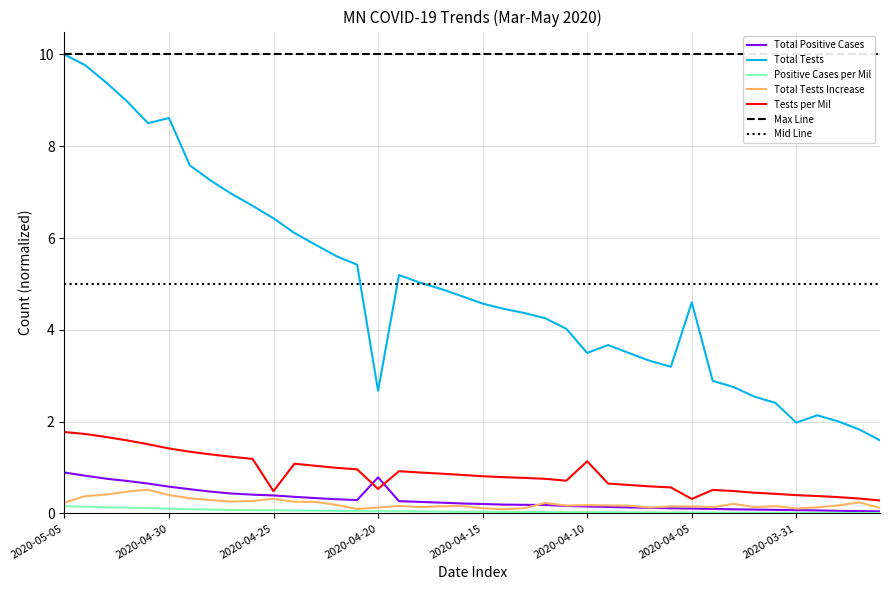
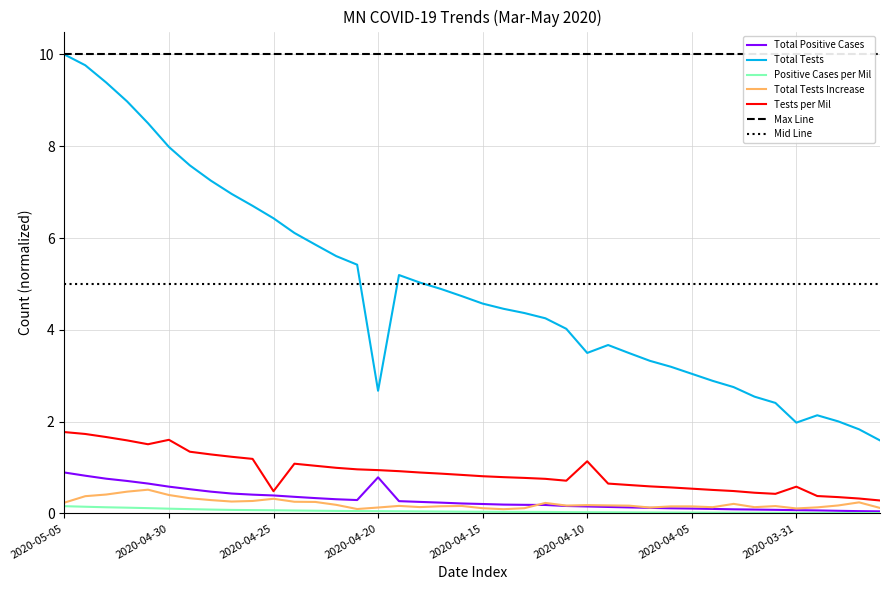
Total Tests, 2020-04-30: 8.6 -> 8.0
Tests per Mil, 2020-04-30: 1.4 -> 1.6
Tests per Mil, 2020-04-20: 0.5 -> 0.9
Total Tests, 2020-04-05: 4.6 -> 3.0
Tests per Mil, 2020-04-05: 0.3 -> 0.5
Tests per Mil, 2020-03-31: 0.4 -> 0.6
